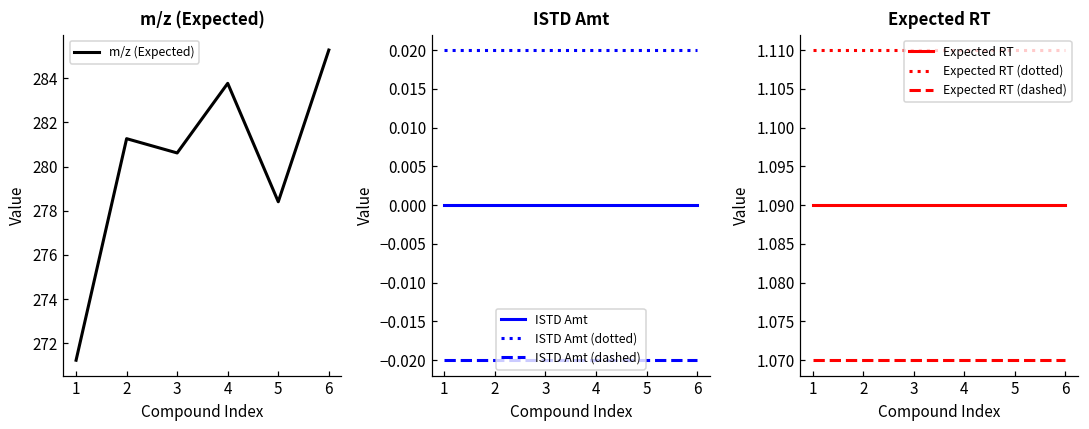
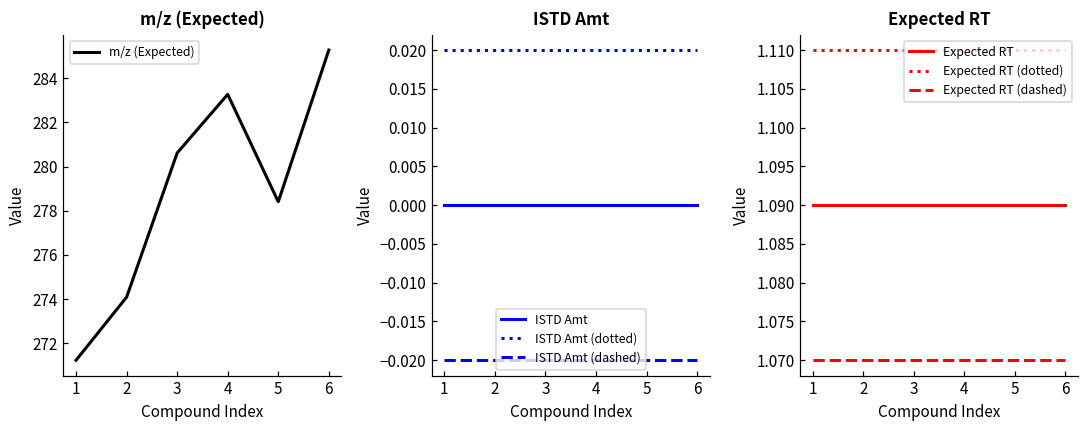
m/z (Expected), 2: 281.3 -> 274.1
m/z (Expected), 4: 283.8 -> 283.3
